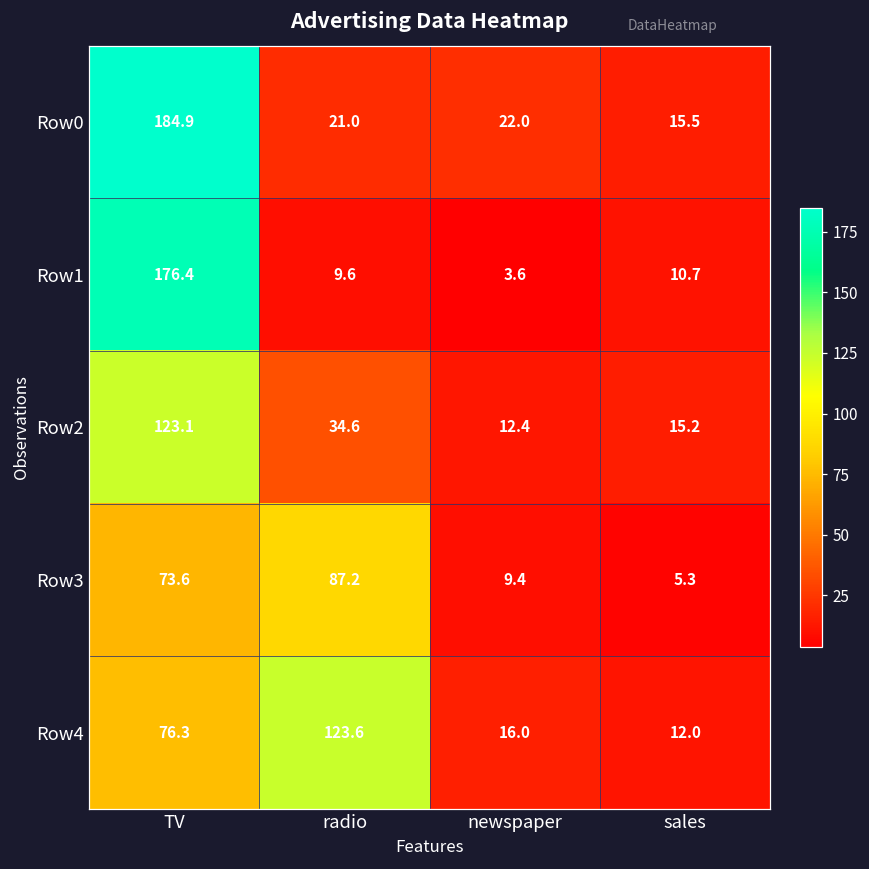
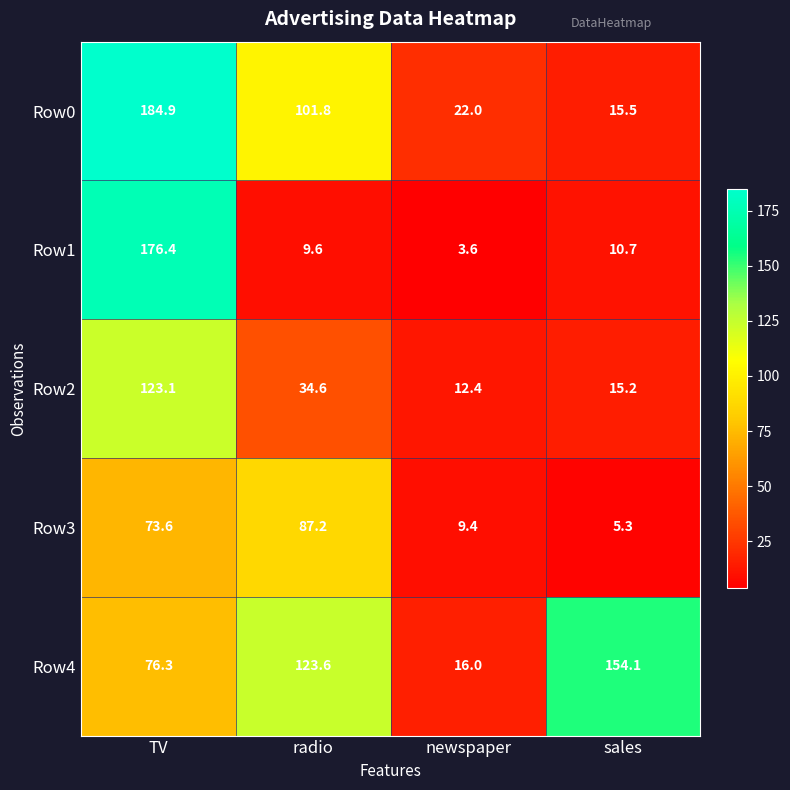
Row0, radio: 21.0 -> 101.8
Row4, sales: 12.0 -> 154.1
